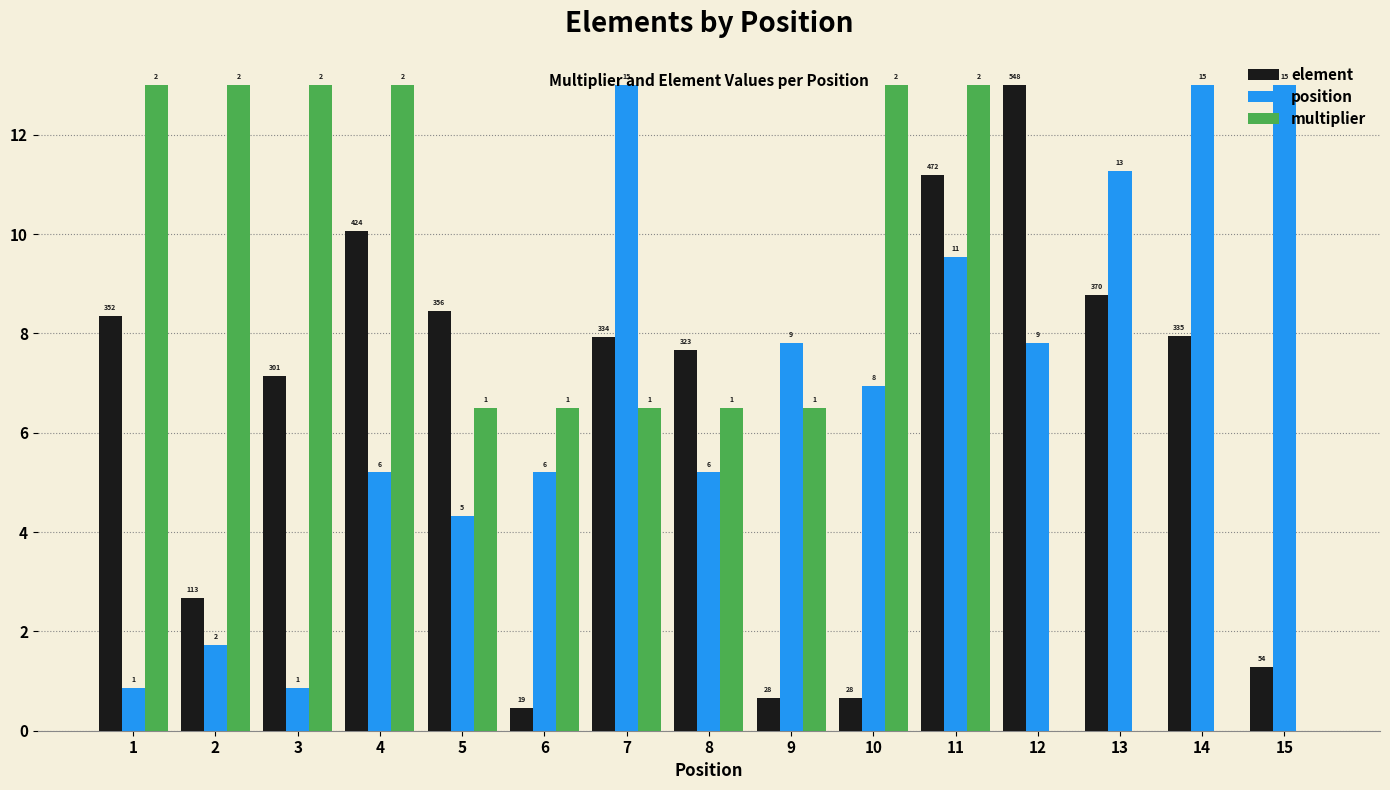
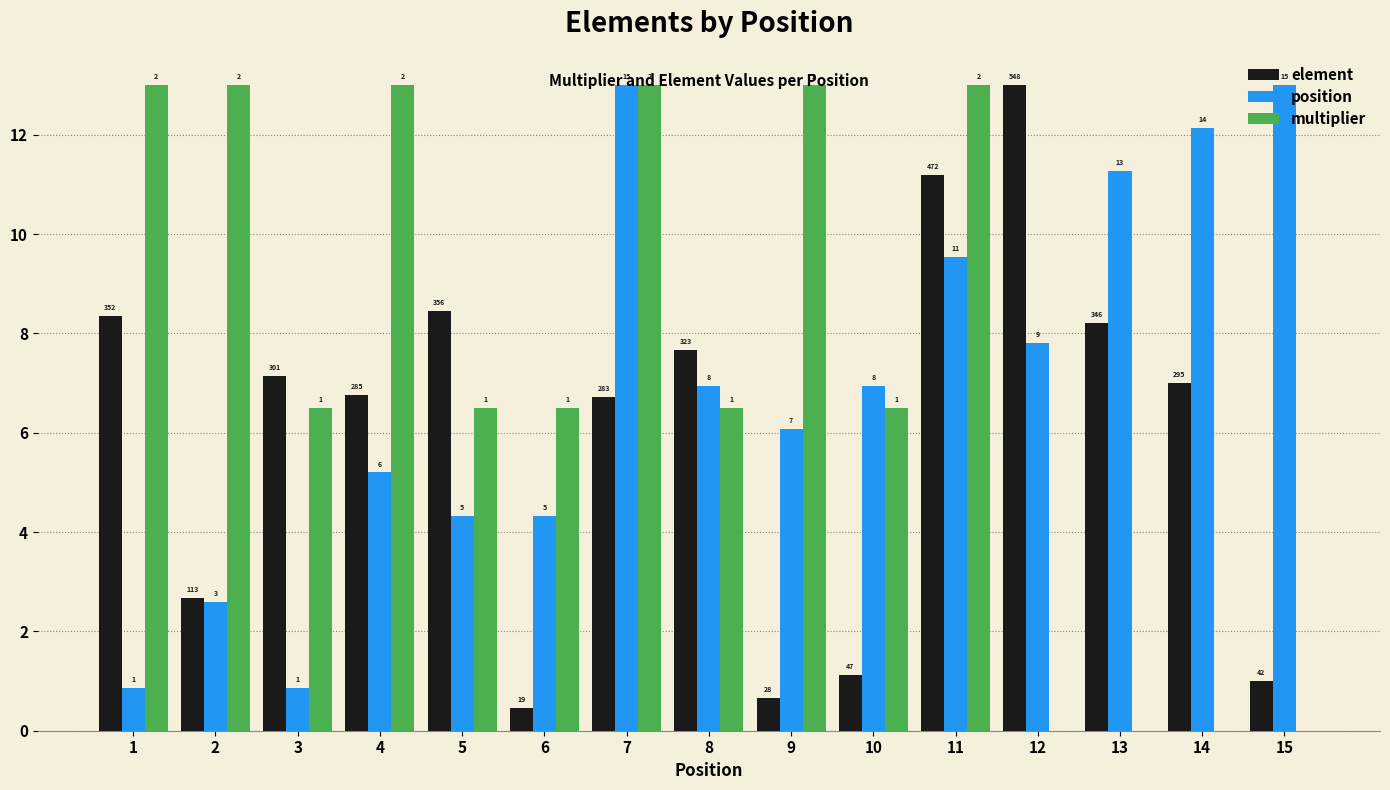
position, 2: 2 -> 3
multiplier, 3: 2 -> 1
element, 4: 424 -> 285
position, 6: 6 -> 5
element, 7: 334 -> 283
multiplier, 7: 1 -> 2
position, 8: 6 -> 8
position, 9: 9 -> 7
multiplier, 9: 1 -> 2
element, 10: 28 -> 47
multiplier, 10: 2 -> 1
element, 13: 370 -> 346
element, 14: 335 -> 295
position, 14: 15 -> 14
element, 15: 54 -> 42
